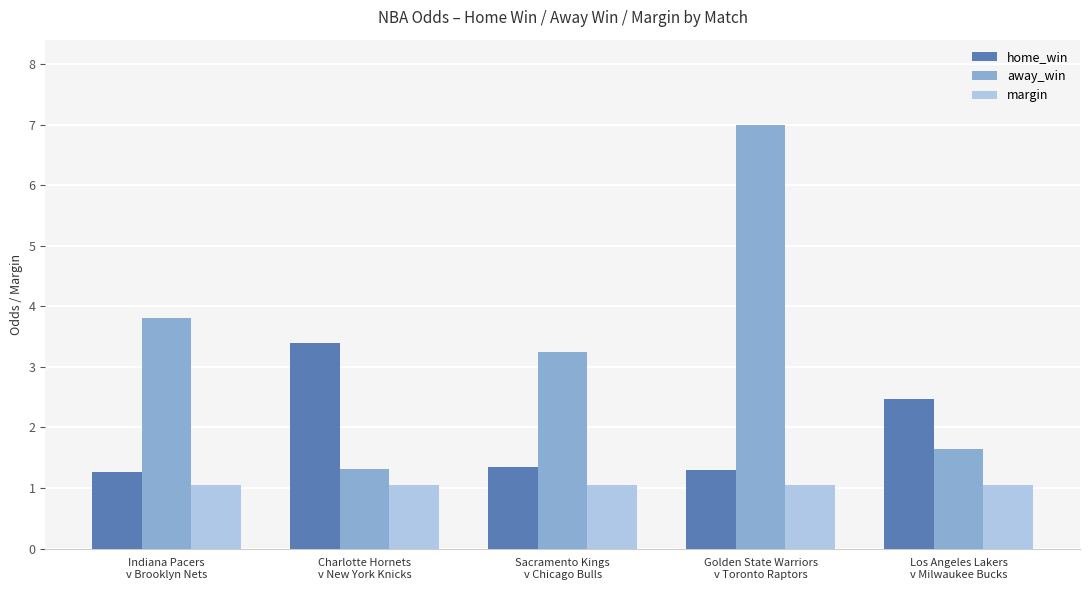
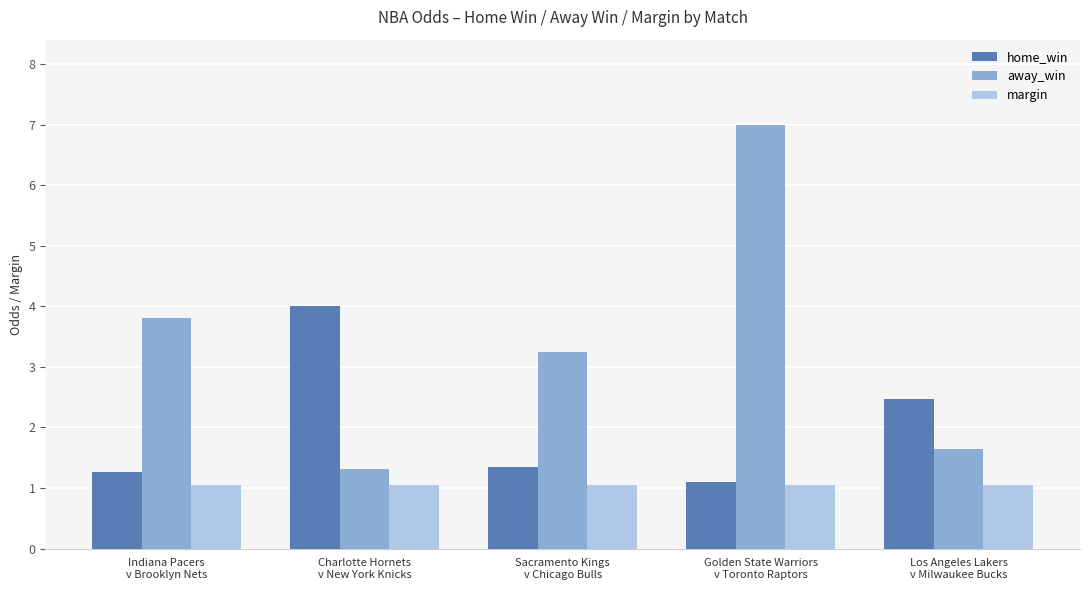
home_win, Charlotte Hornets v New York Knicks: 3.4 -> 4.0
home_win, Golden State Warriors v Toronto Raptors: 1.3 -> 1.1
